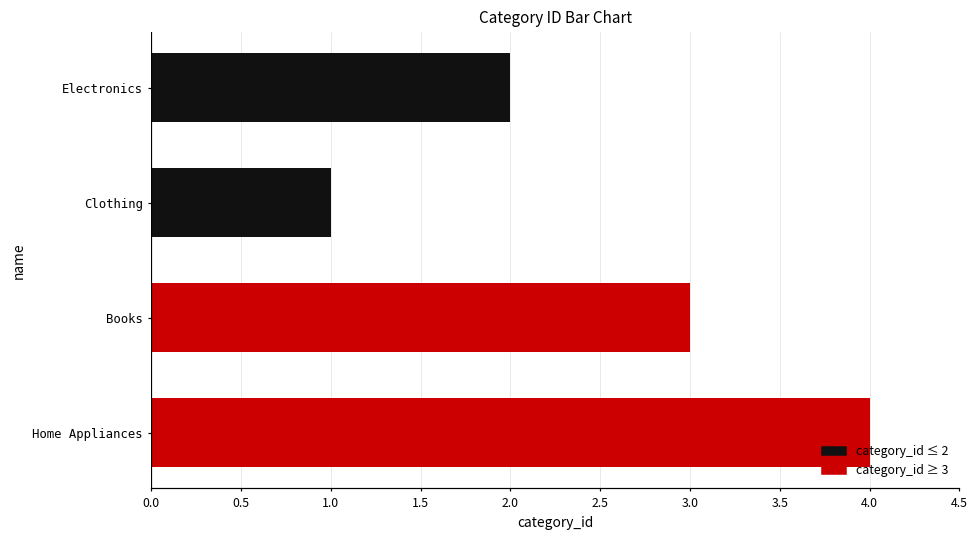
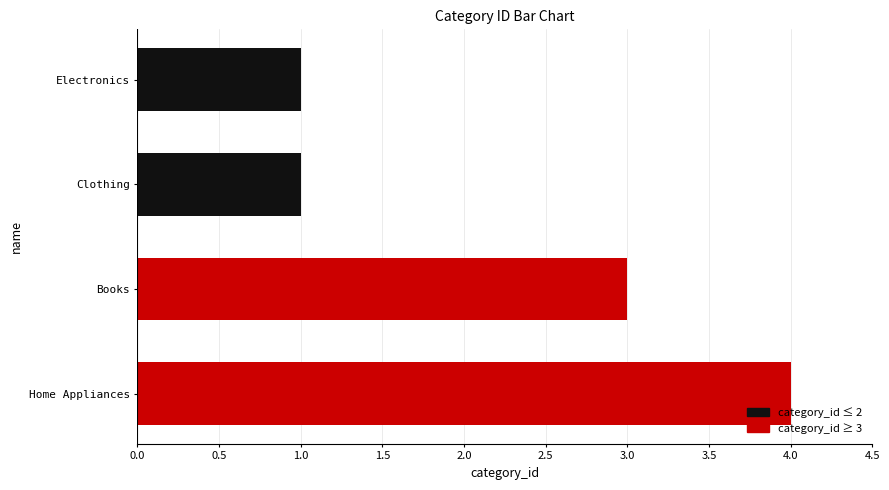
Electronics: 2 -> 1
